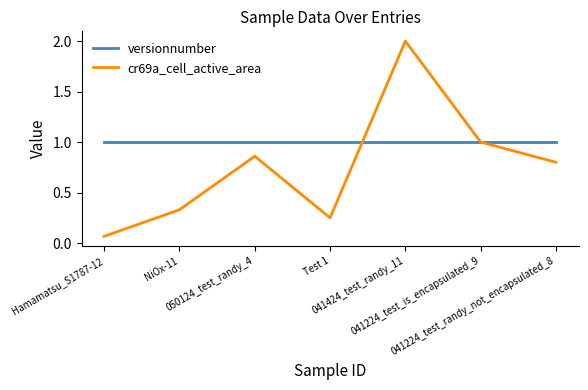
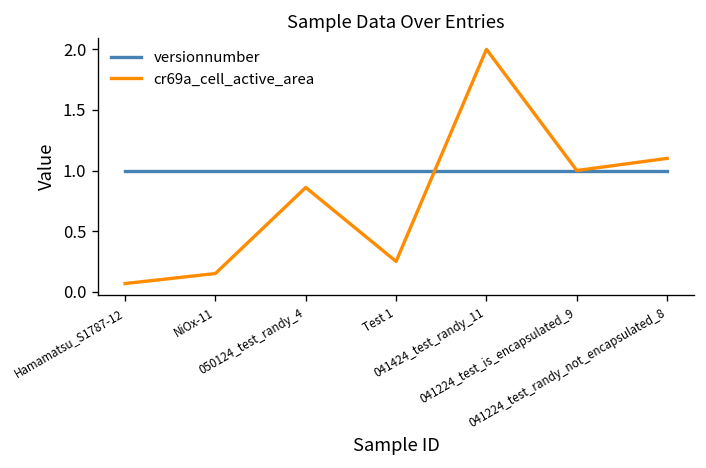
cr69a_cell_active_area, NiOx-11: 0.33 -> 0.15
cr69a_cell_active_area, 041224_test_randy_not_encapsulated_8: 0.8 -> 1.1
